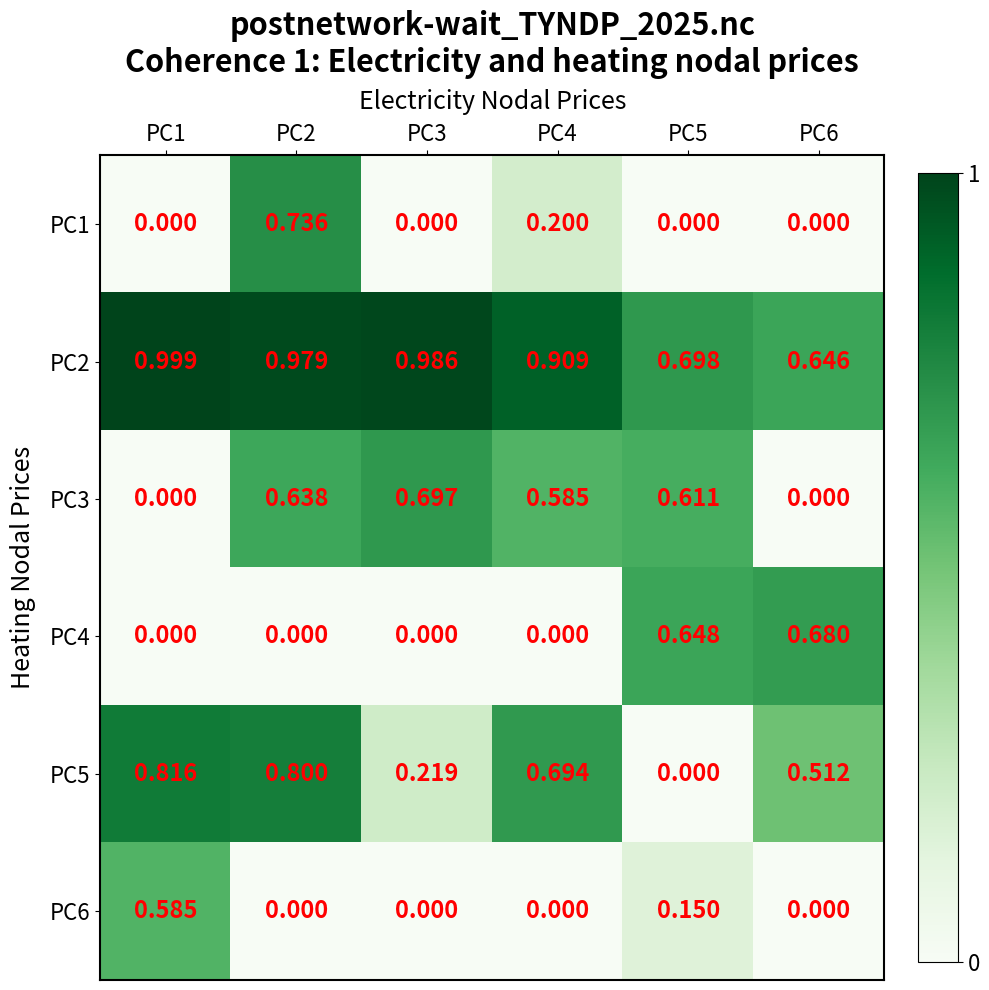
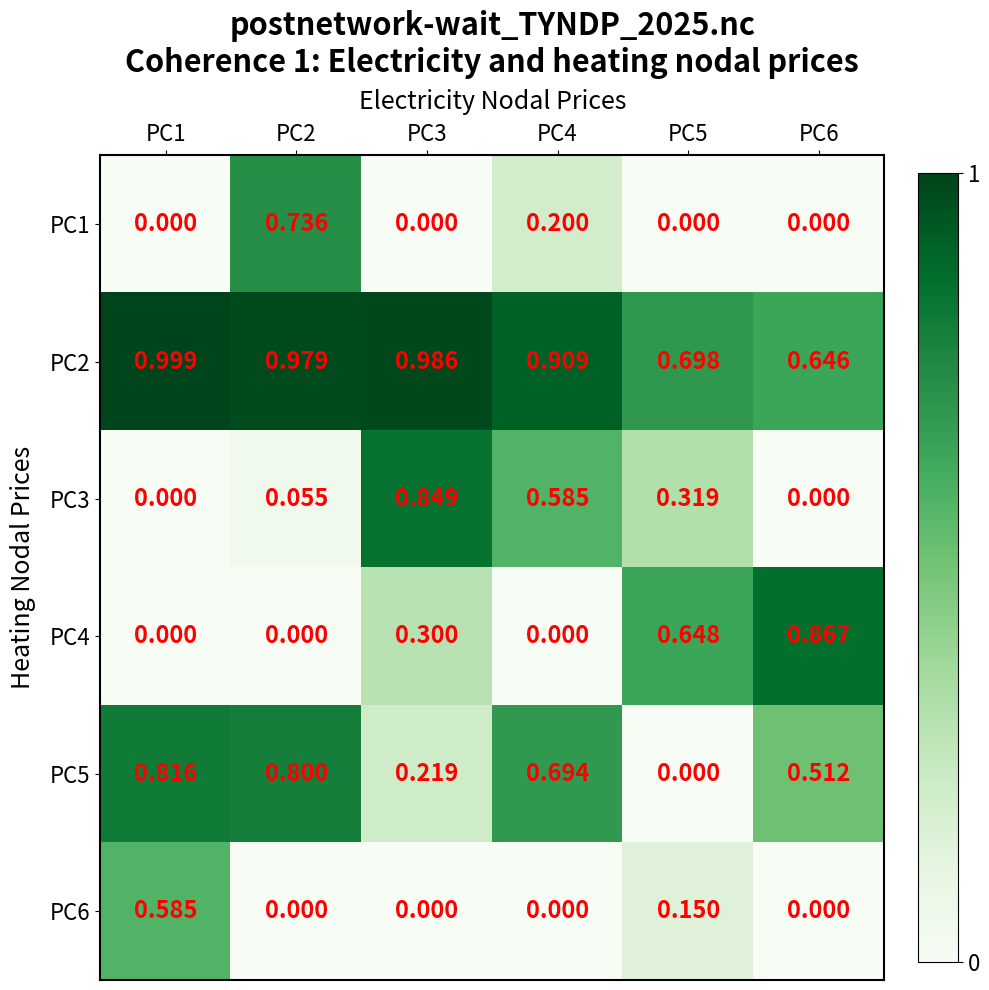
PC3, PC2: 0.638 -> 0.055
PC3, PC3: 0.697 -> 0.849
PC3, PC5: 0.611 -> 0.319
PC4, PC3: 0.000 -> 0.300
PC4, PC6: 0.680 -> 0.867
